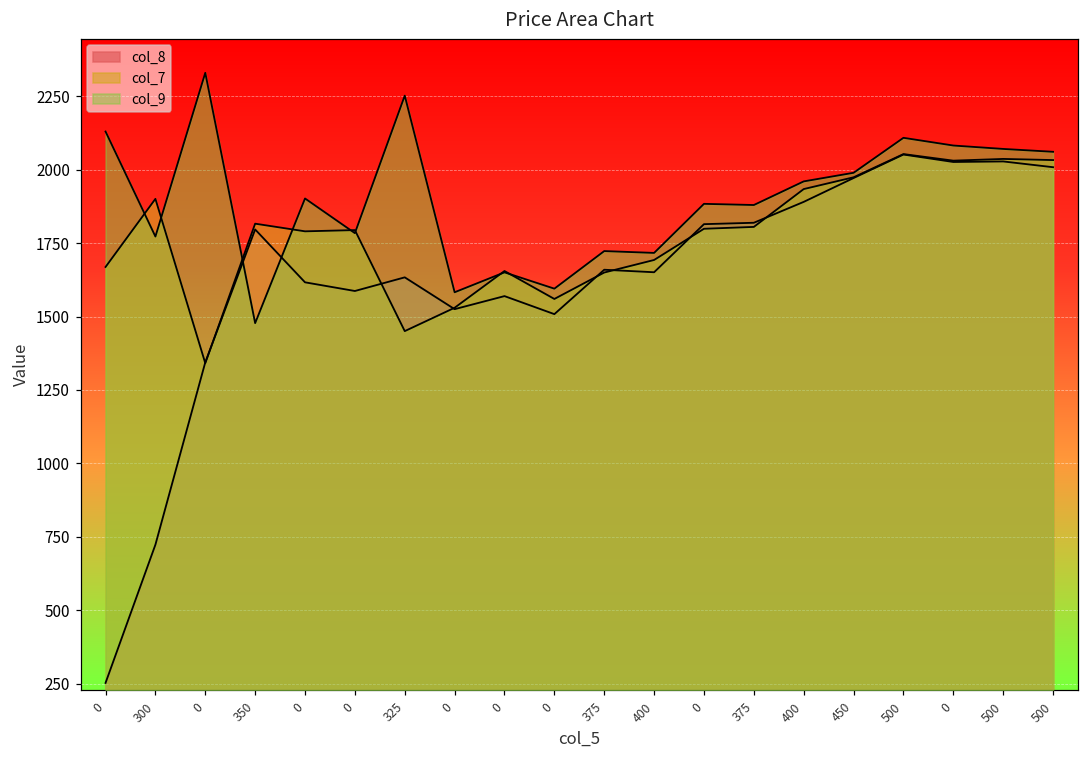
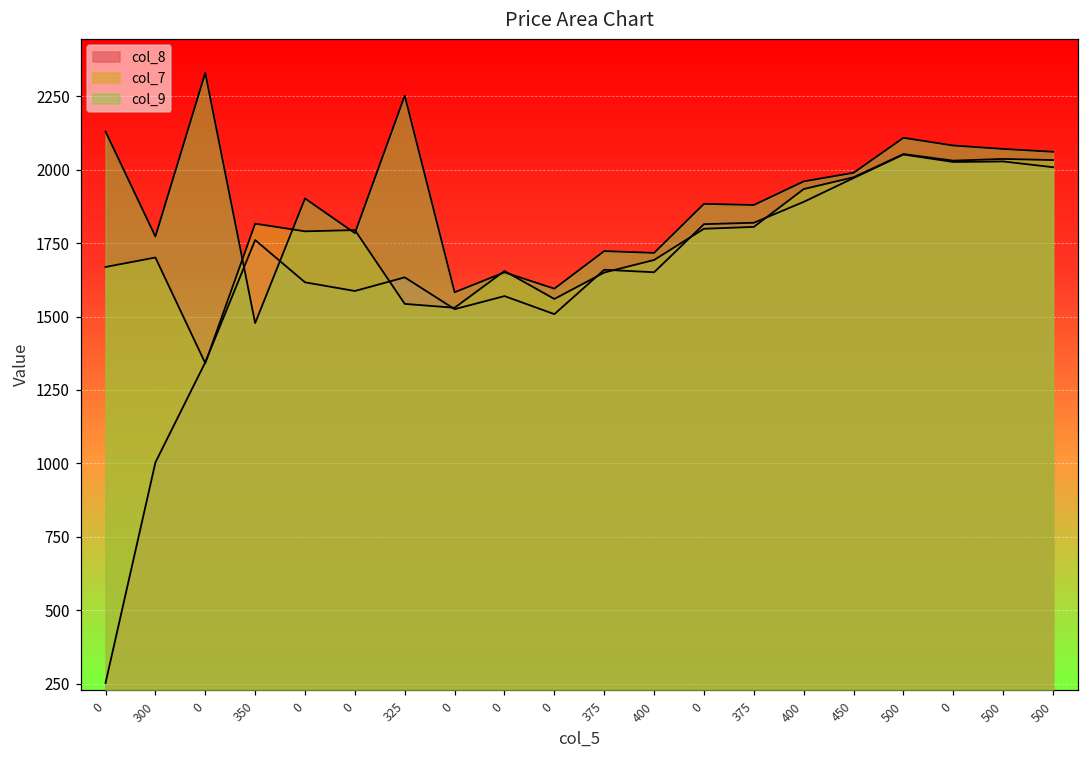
col_8, 300: 720 -> 1000
col_7, 300: 1900 -> 1700
col_8, 350: 1800 -> 1760
col_7, 325: 1450 -> 1540
